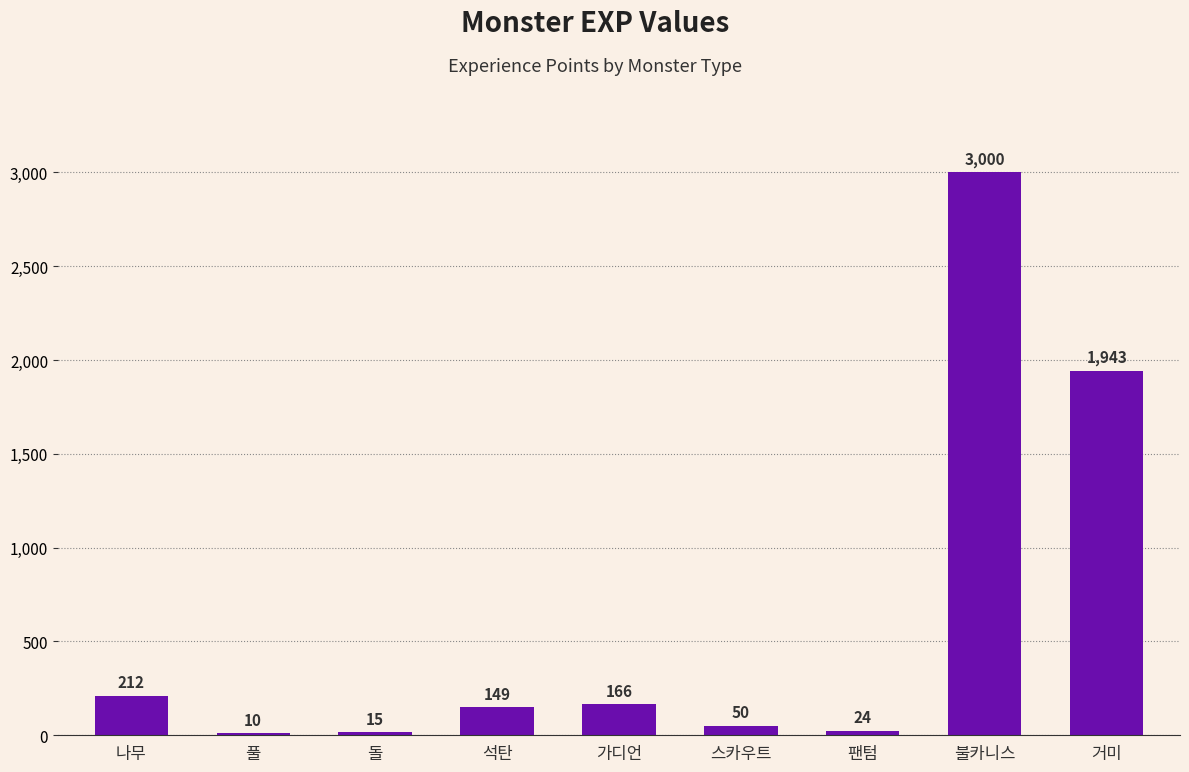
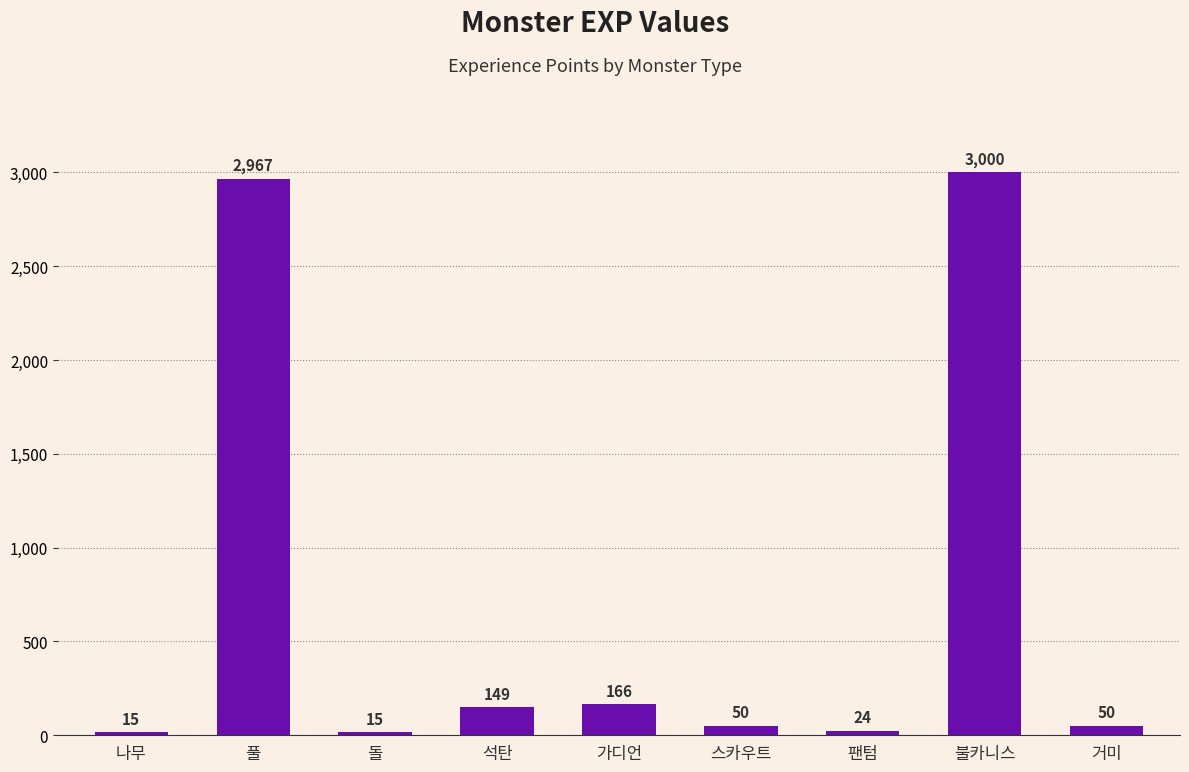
나무: 212 -> 15
풀: 10 -> 2,967
거미: 1,943 -> 50
